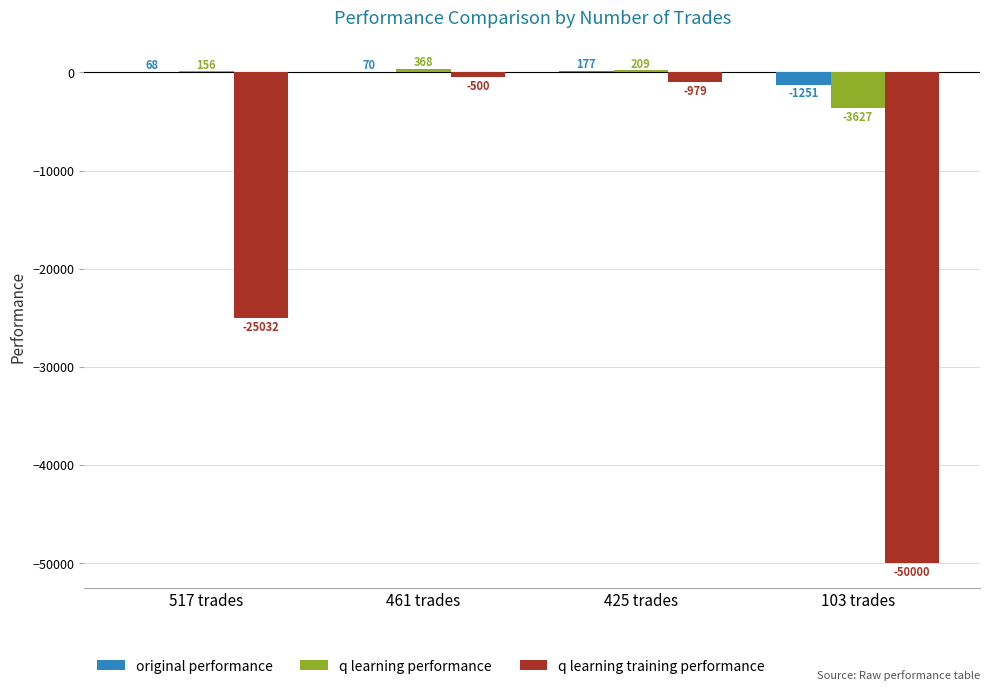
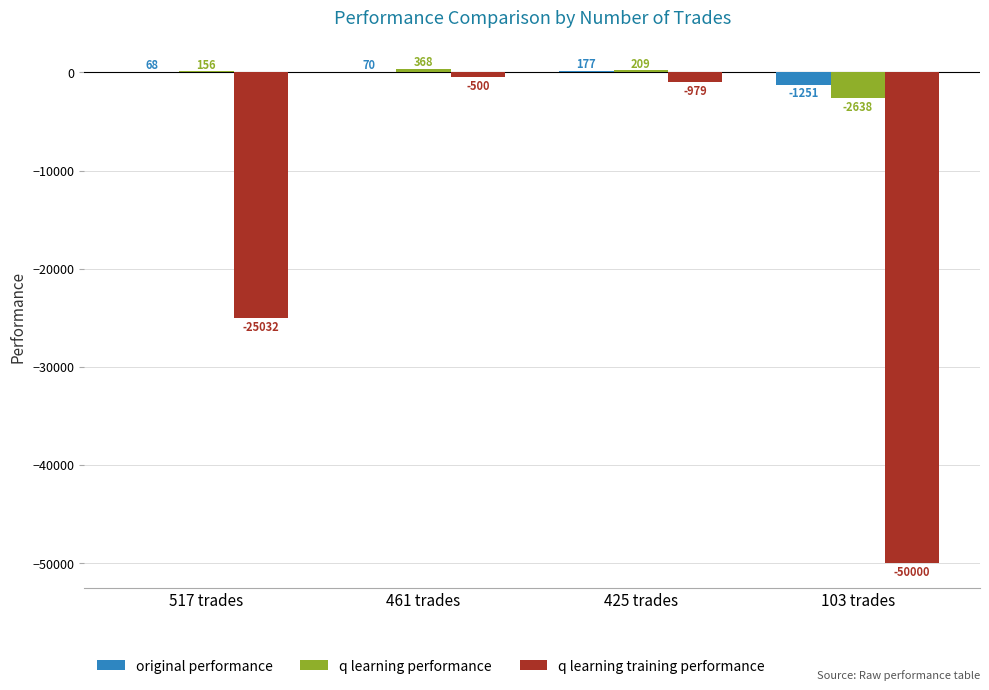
q learning performance, 103 trades: -3627 -> -2638
